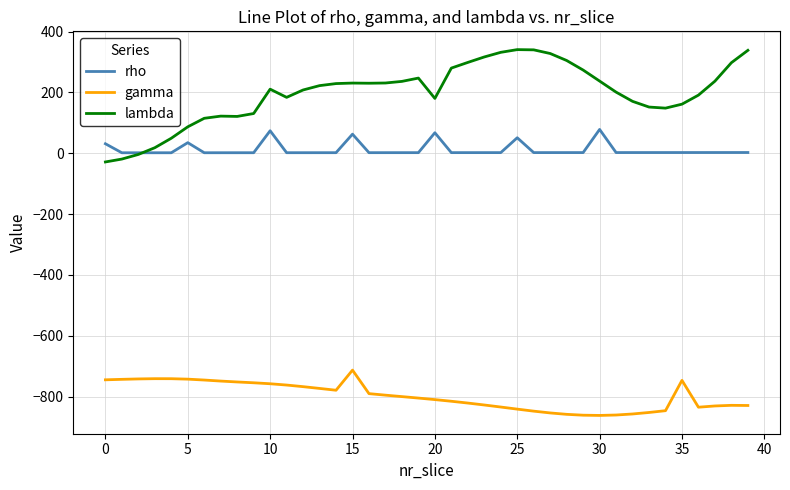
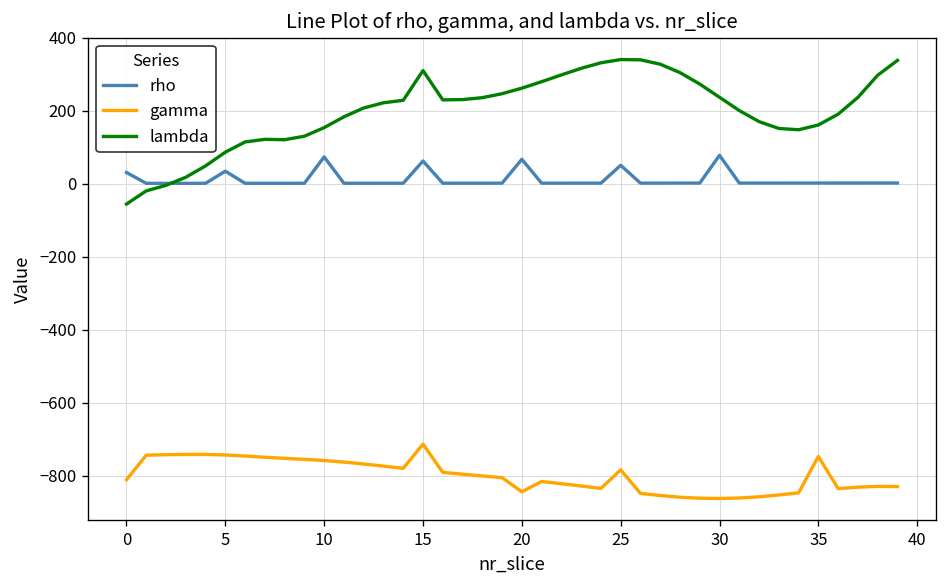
gamma, 0: -750 -> -810
lambda, 0: -30 -> -60
lambda, 10: 210 -> 150
lambda, 15: 230 -> 310
gamma, 20: -810 -> -840
lambda, 20: 180 -> 260
gamma, 25: -840 -> -780
